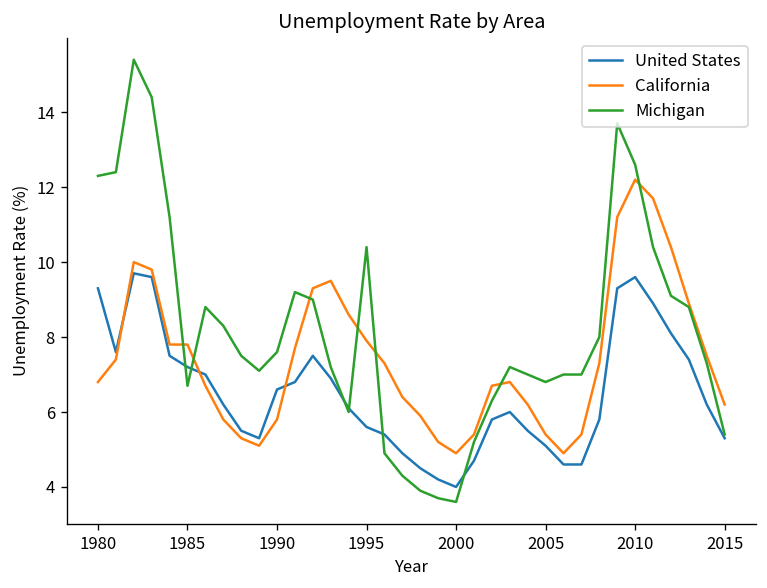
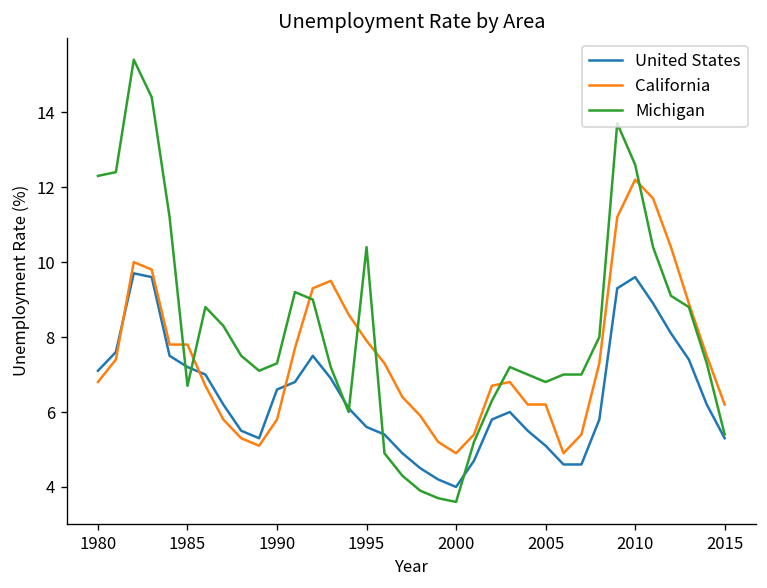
United States, 1980: 9.3 -> 7.1
Michigan, 1990: 7.6 -> 7.3
California, 2005: 5.4 -> 6.2
